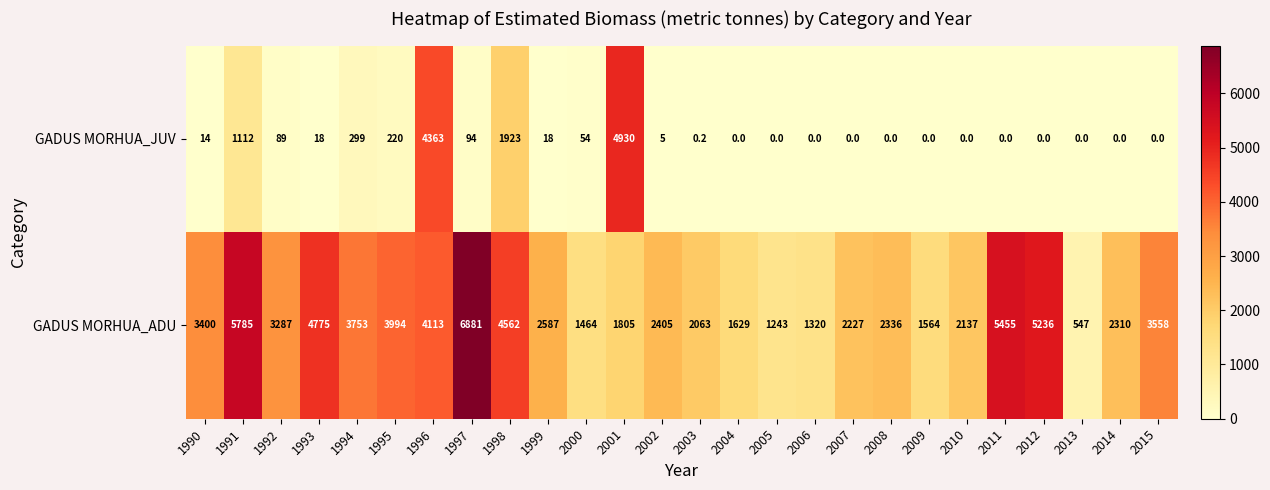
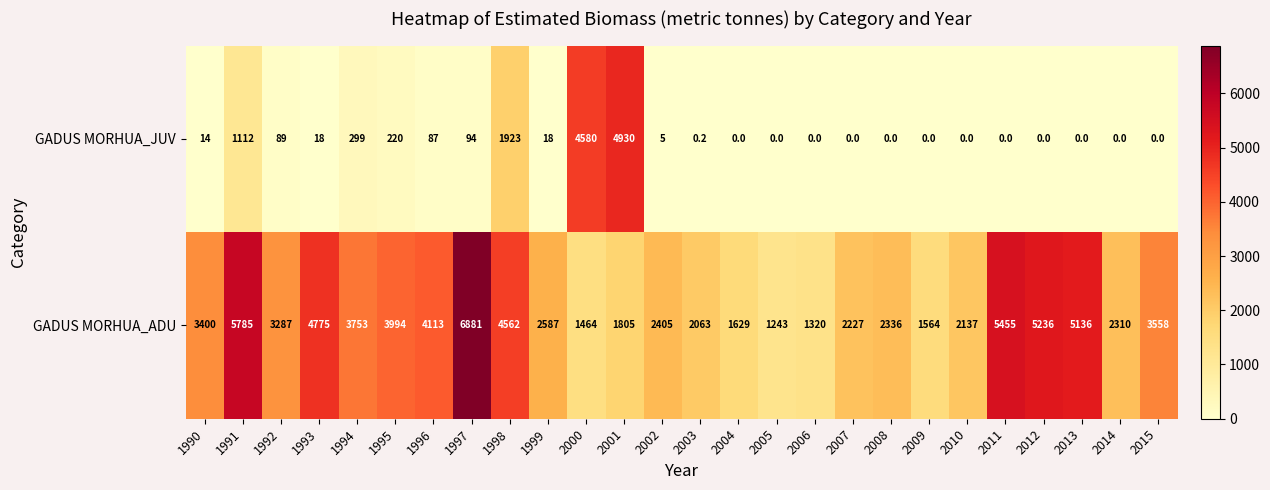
GADUS MORHUA_JUV, 1996: 4363 -> 87
GADUS MORHUA_JUV, 2000: 54 -> 4580
GADUS MORHUA_ADU, 2013: 547 -> 5136
